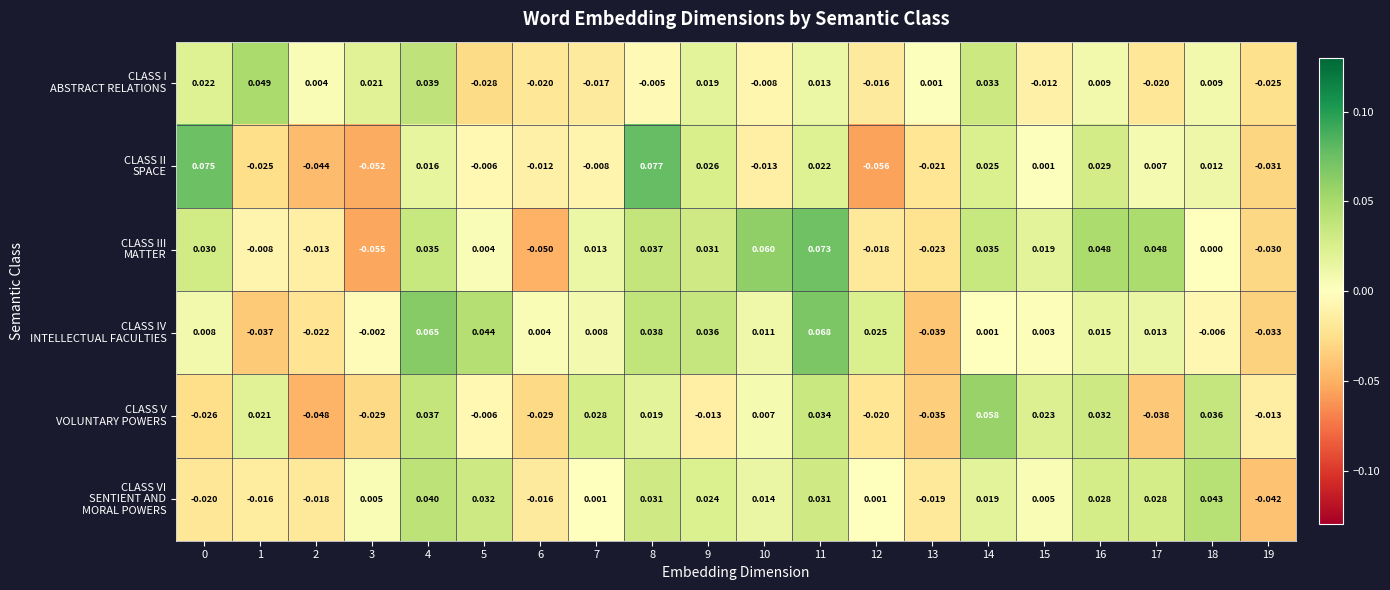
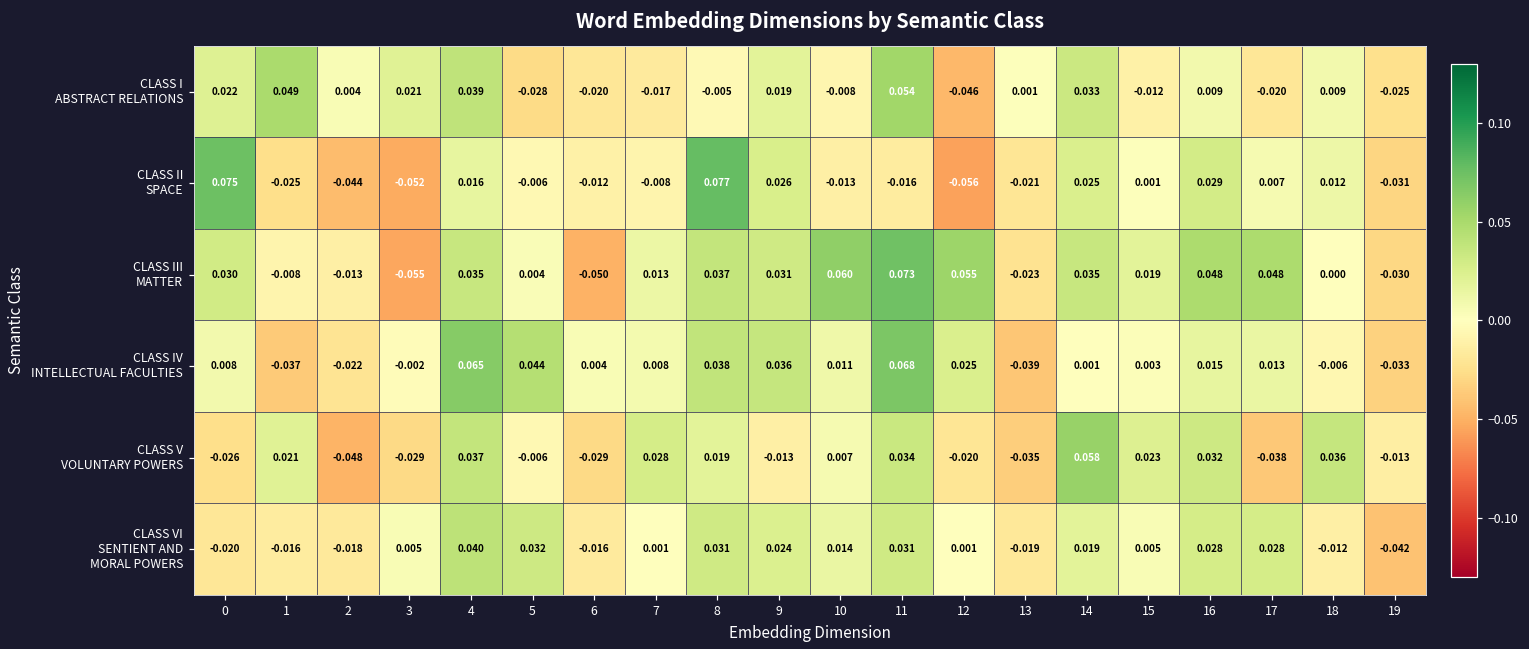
CLASS I ABSTRACT RELATIONS, 11: 0.013 -> 0.054
CLASS I ABSTRACT RELATIONS, 12: -0.016 -> -0.046
CLASS II SPACE, 11: 0.022 -> -0.016
CLASS III MATTER, 12: -0.018 -> 0.055
CLASS VI SENTIENT AND MORAL POWERS, 18: 0.043 -> -0.012
